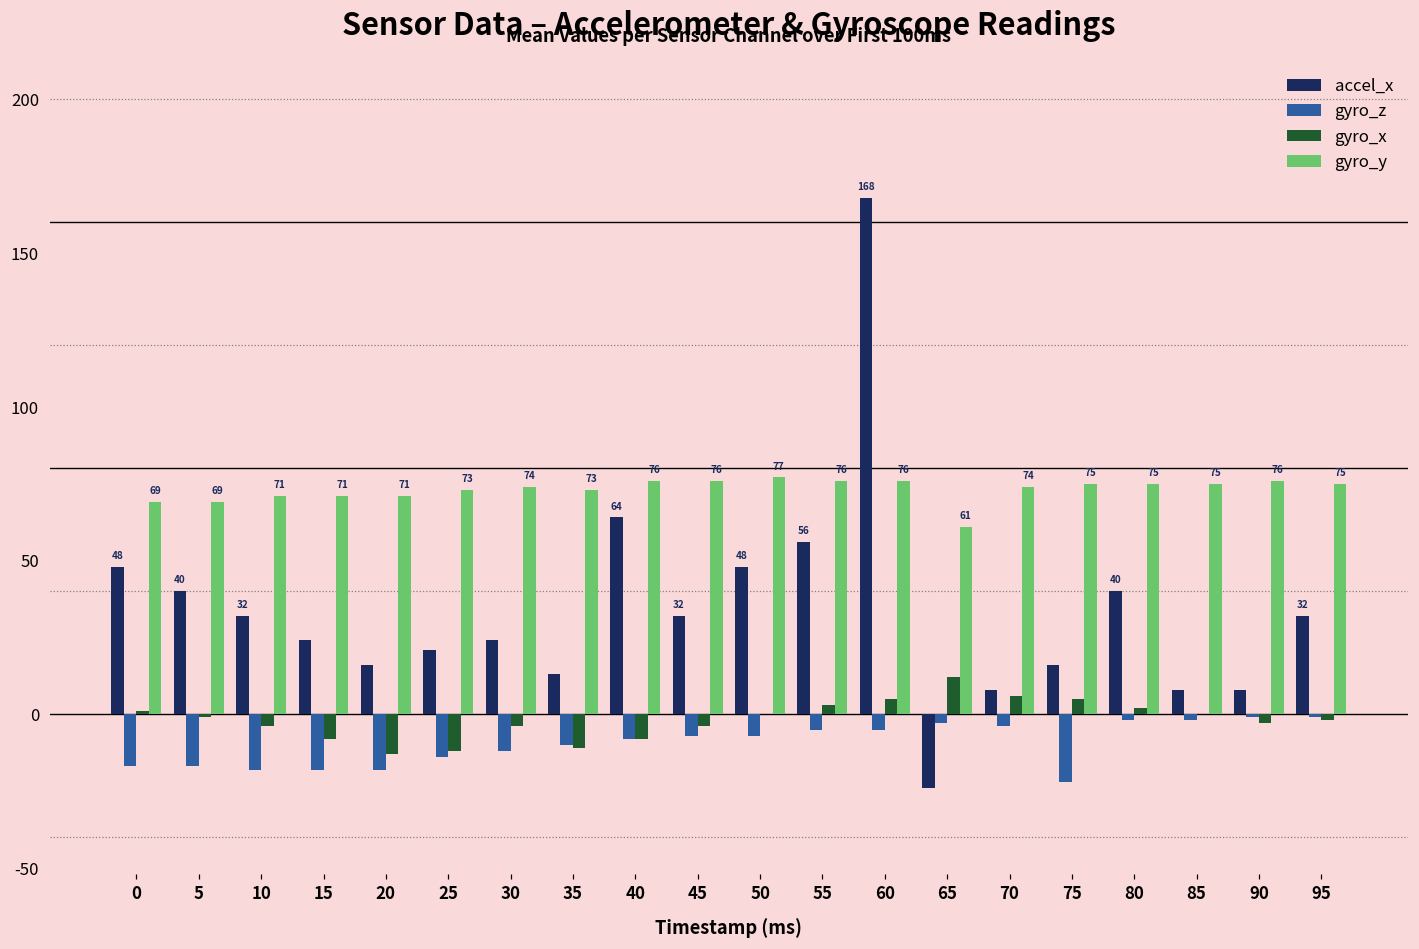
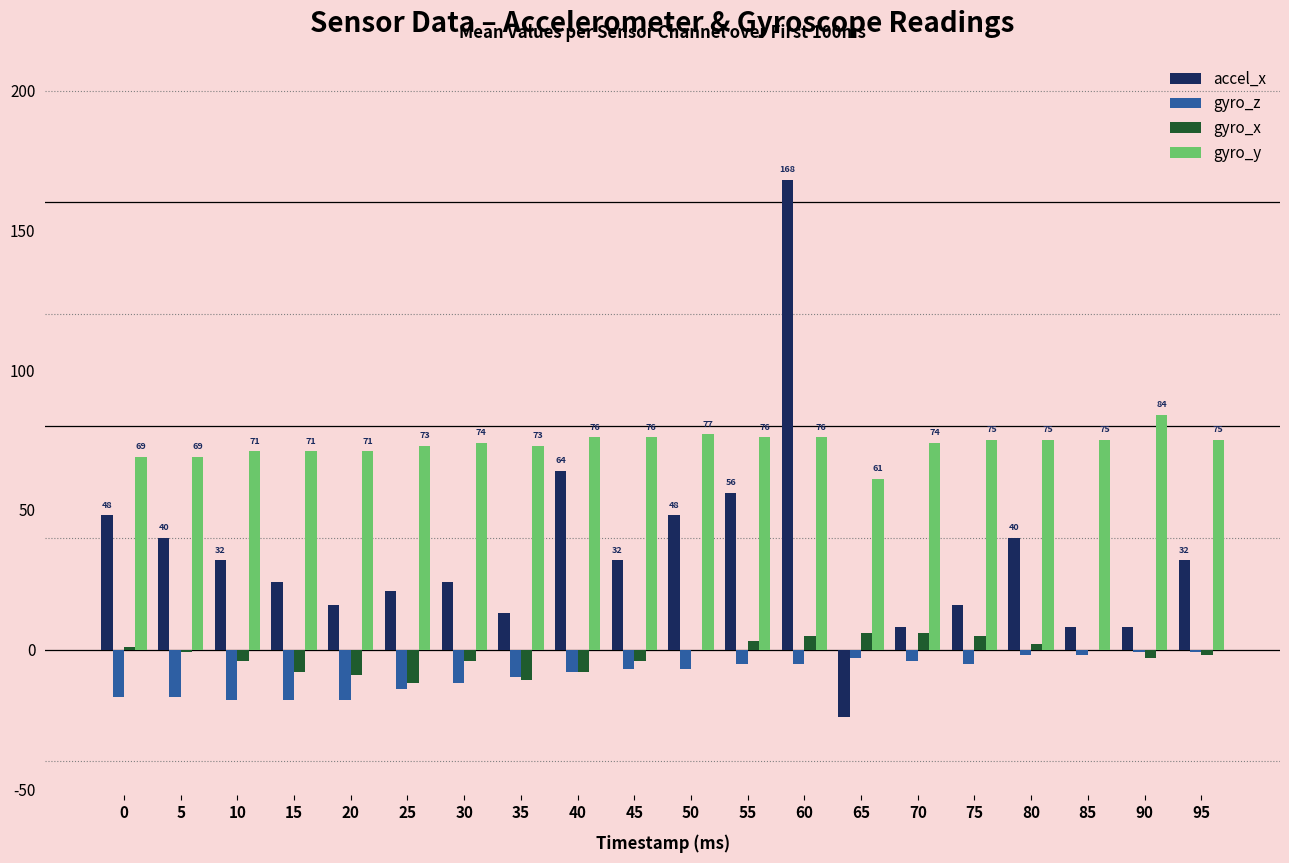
gyro_x, 20: -13 -> -9
gyro_x, 65: 12 -> 6
gyro_z, 75: -22 -> -5
gyro_y, 90: 76 -> 84
